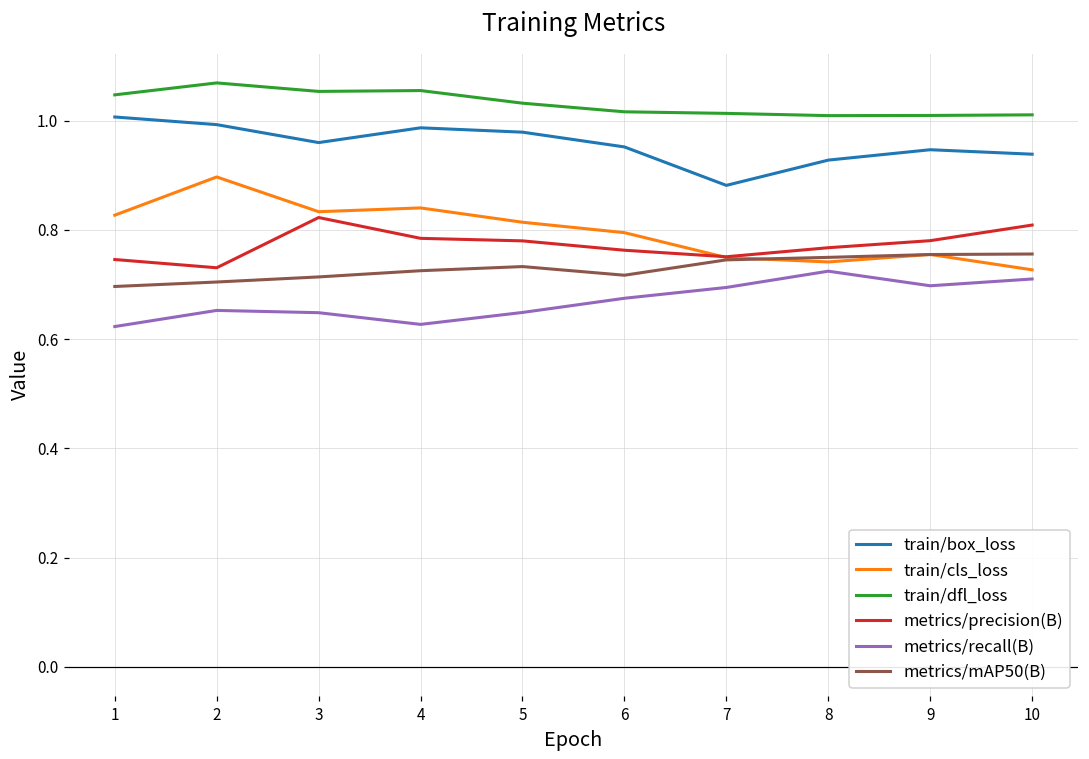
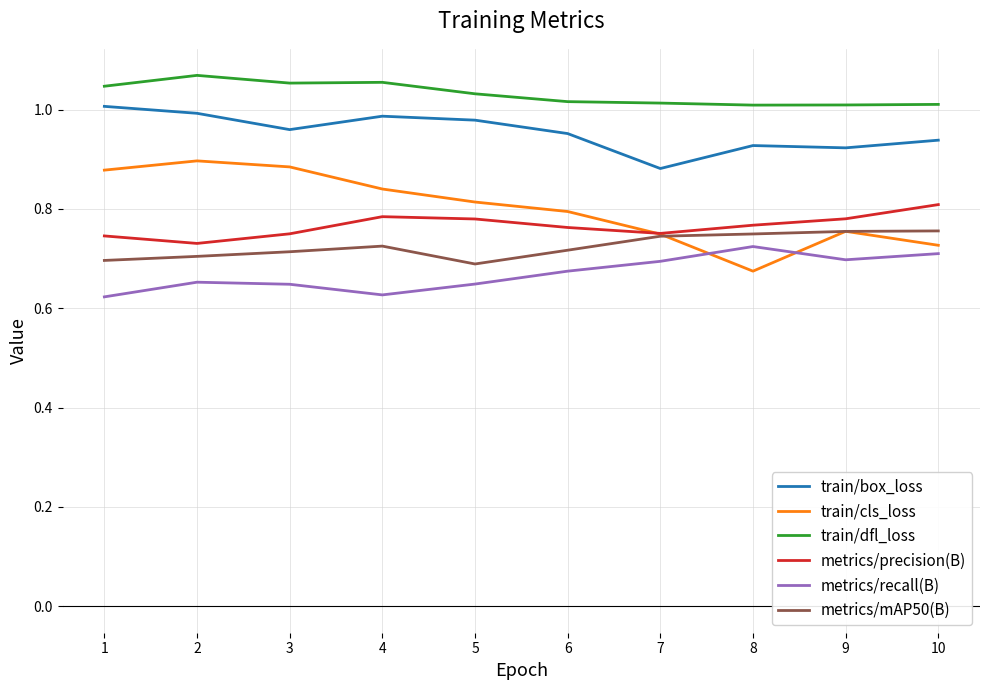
train/cls_loss, 1: 0.83 -> 0.88
train/cls_loss, 3: 0.83 -> 0.88
metrics/precision(B), 3: 0.82 -> 0.75
metrics/mAP50(B), 5: 0.73 -> 0.69
train/cls_loss, 8: 0.74 -> 0.67
train/box_loss, 9: 0.95 -> 0.92
